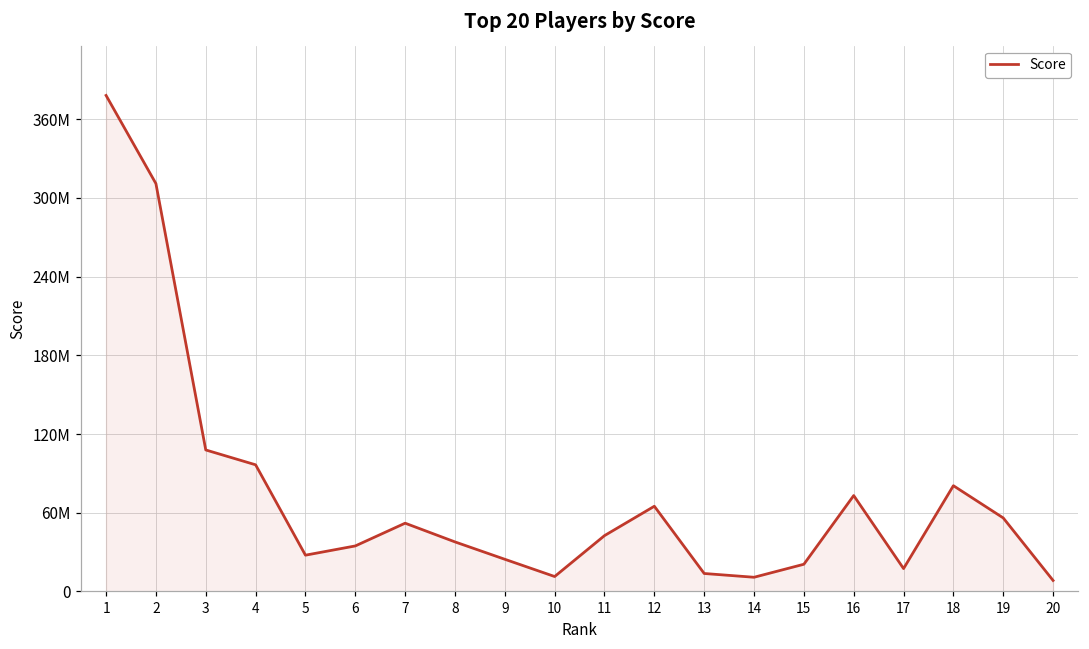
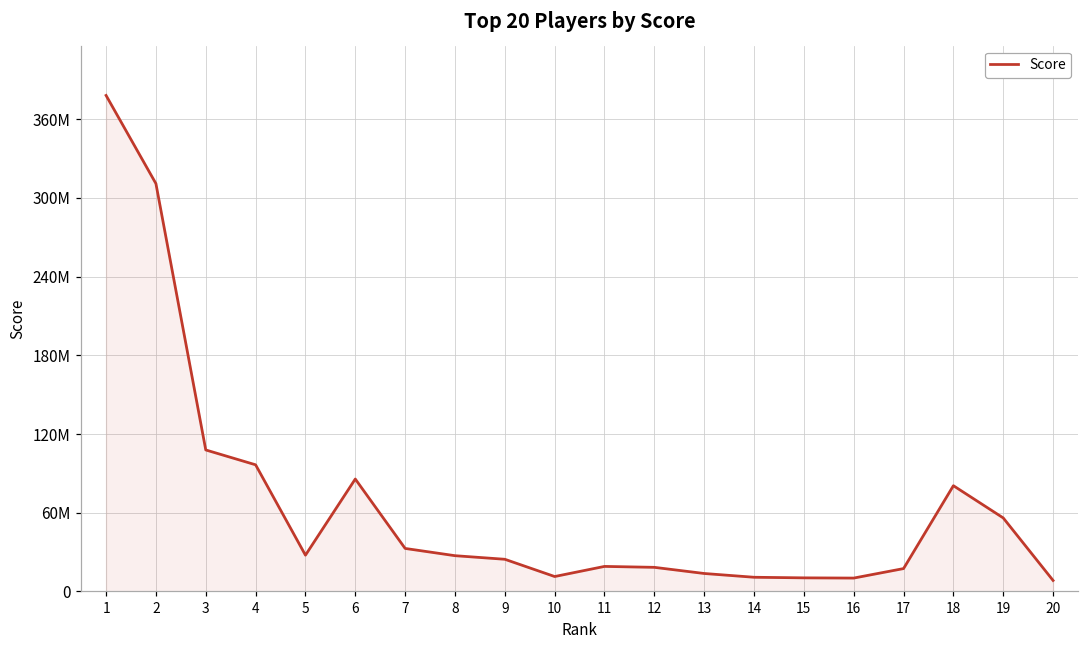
6: 35000000 -> 86000000
7: 52000000 -> 33000000
8: 38000000 -> 27000000
11: 43000000 -> 19000000
12: 65000000 -> 18000000
15: 21000000 -> 10000000
16: 73000000 -> 10000000
